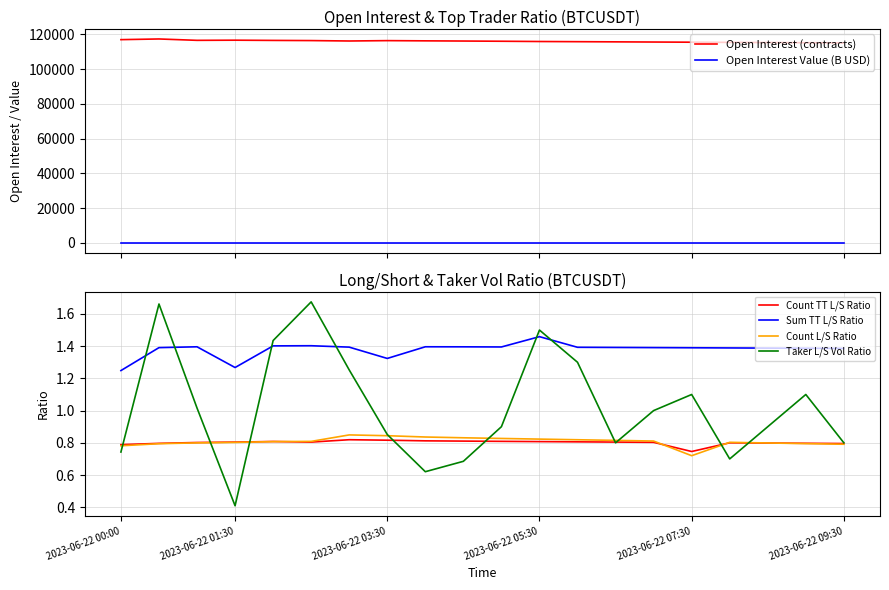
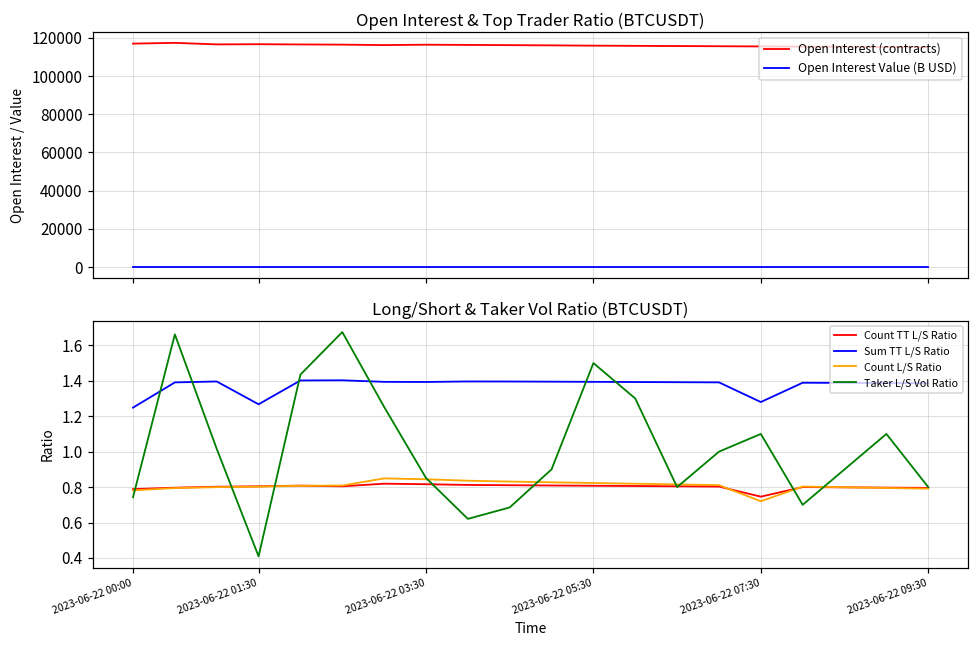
Long/Short & Taker Vol Ratio (BTCUSDT), Sum TT L/S Ratio, 2023-06-22 03:30: 1.32 -> 1.39
Long/Short & Taker Vol Ratio (BTCUSDT), Sum TT L/S Ratio, 2023-06-22 05:30: 1.46 -> 1.39
Long/Short & Taker Vol Ratio (BTCUSDT), Sum TT L/S Ratio, 2023-06-22 07:30: 1.39 -> 1.28
